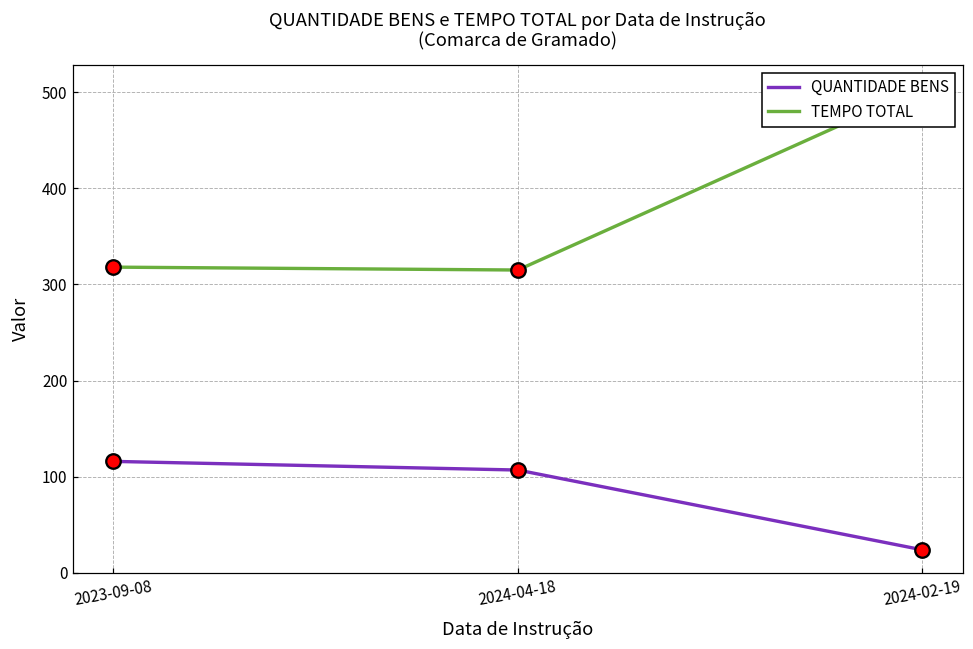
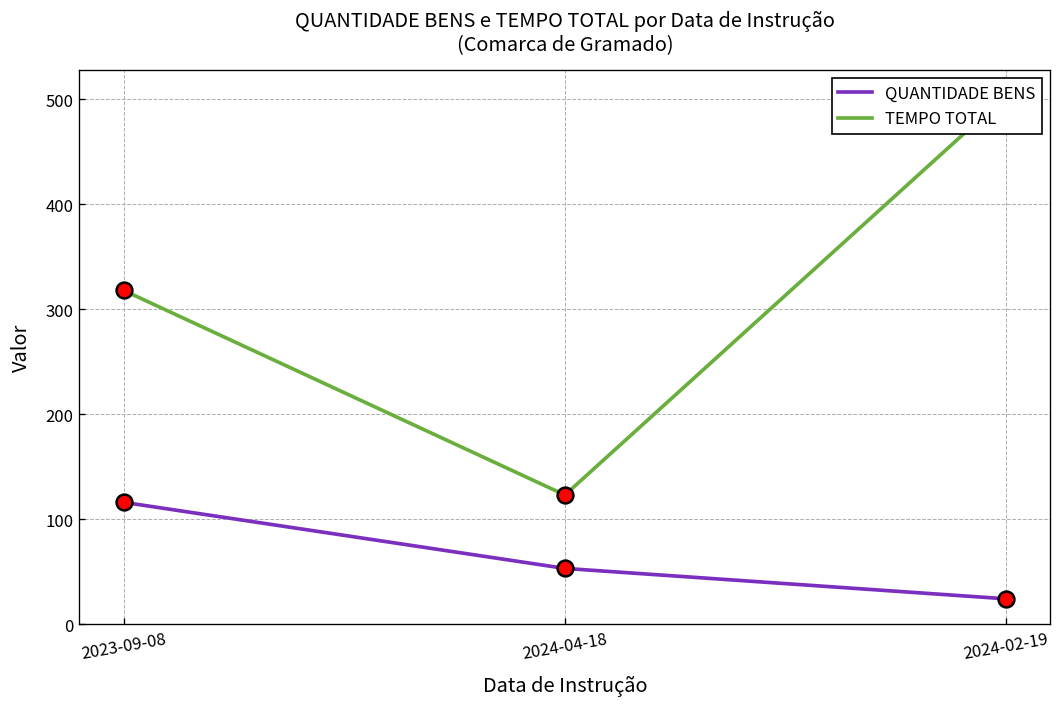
QUANTIDADE BENS, 2024-04-18: 110 -> 50
TEMPO TOTAL, 2024-04-18: 320 -> 120
